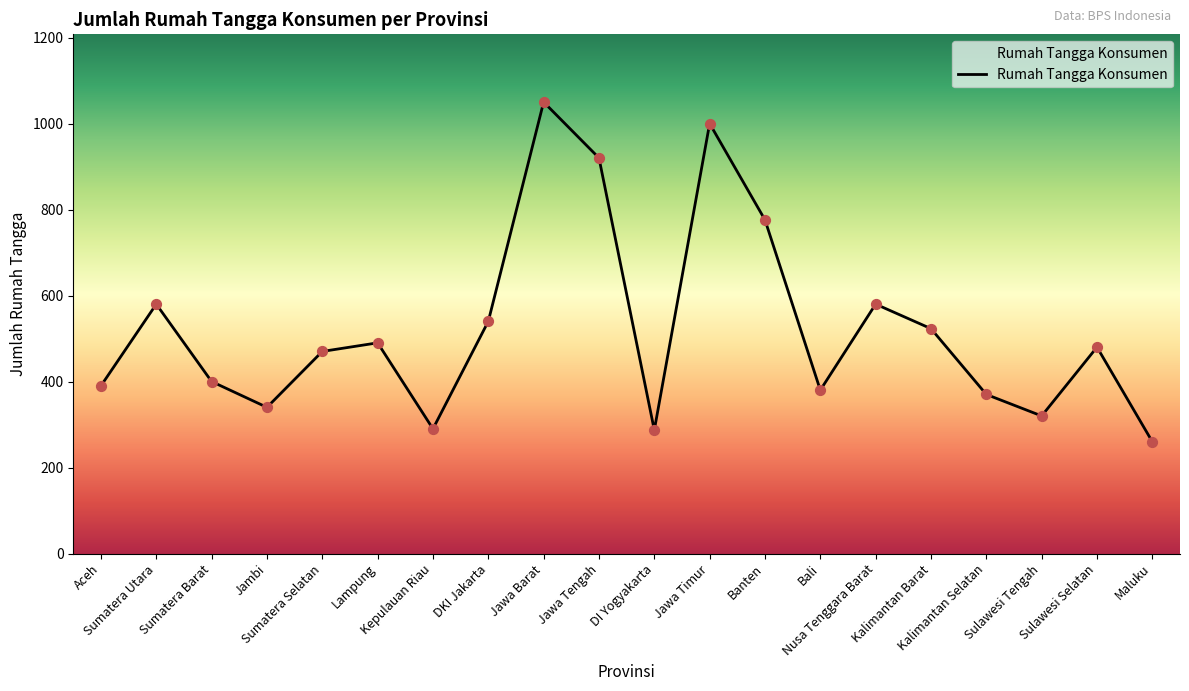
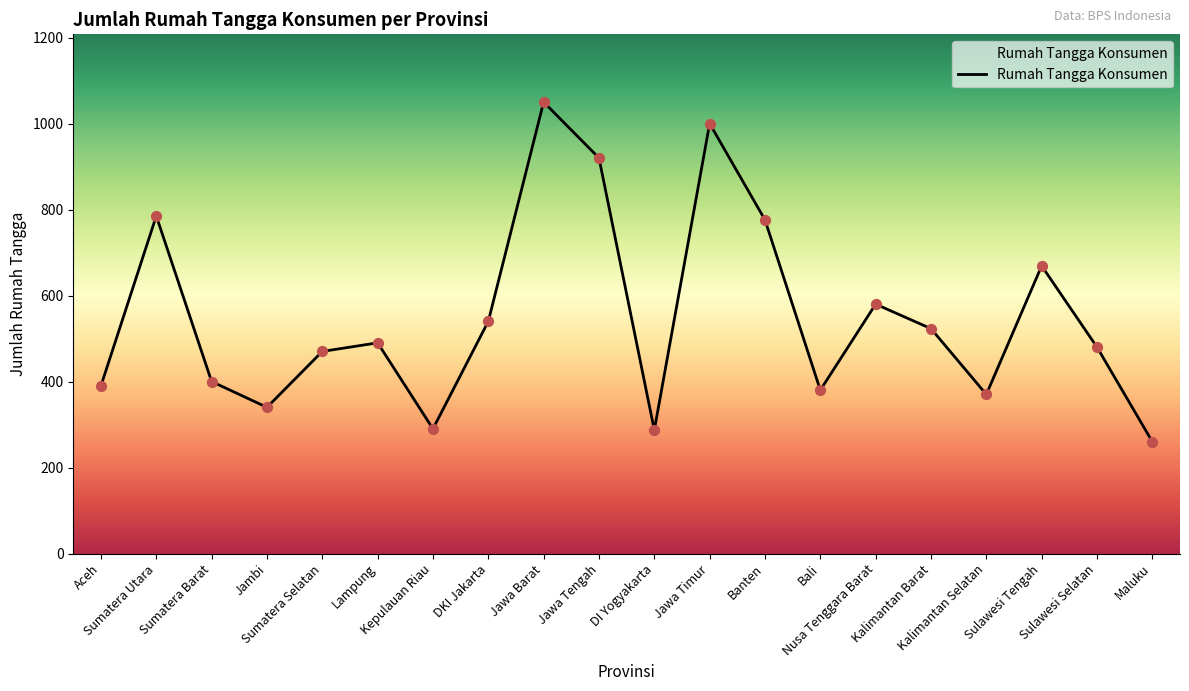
Sumatera Utara: 580 -> 790
Sulawesi Tengah: 320 -> 670
